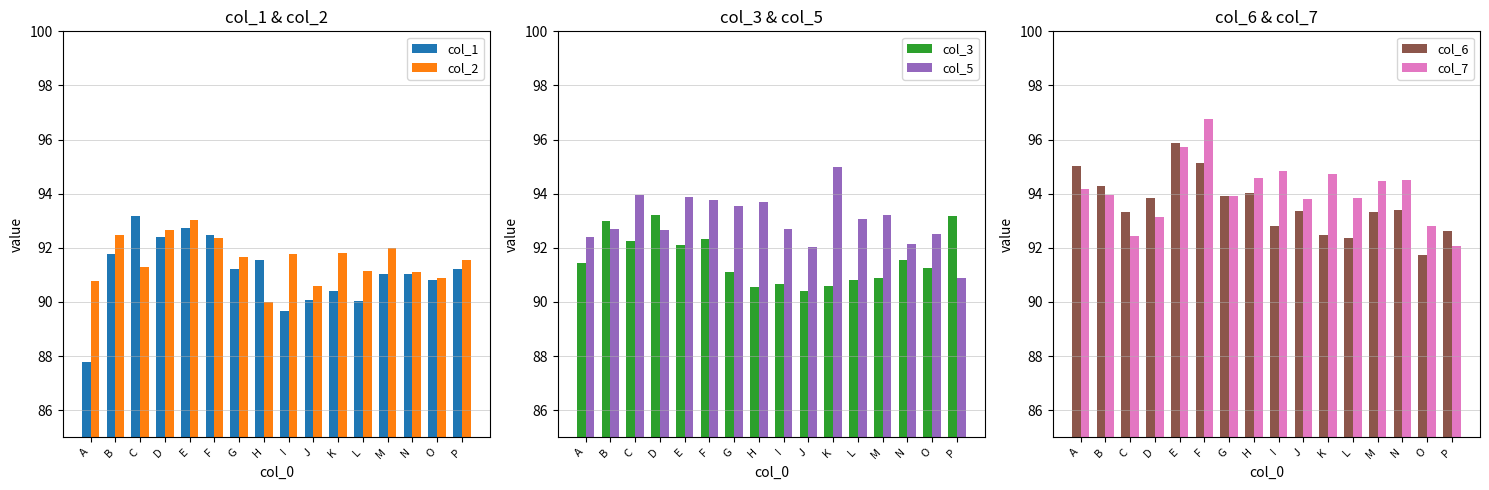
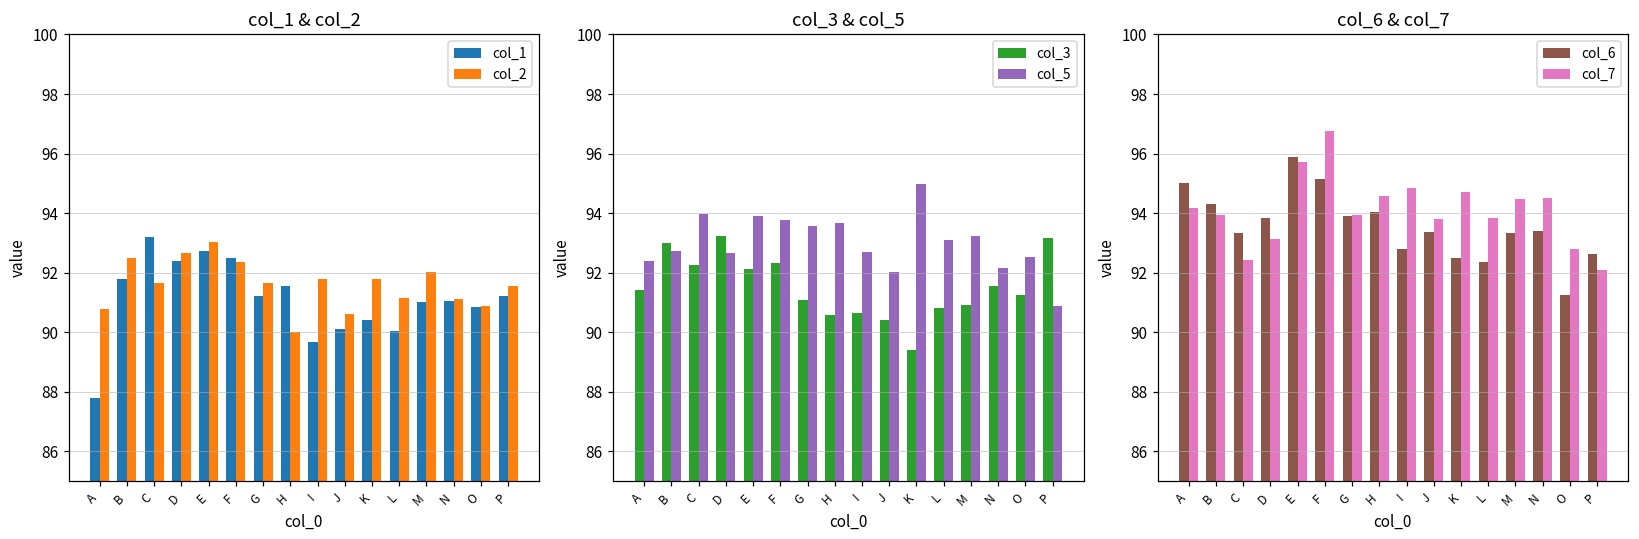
col_1 & col_2, col_2, C: 91.3 -> 91.6
col_3 & col_5, col_3, K: 90.6 -> 89.4
col_6 & col_7, col_6, O: 91.7 -> 91.3
